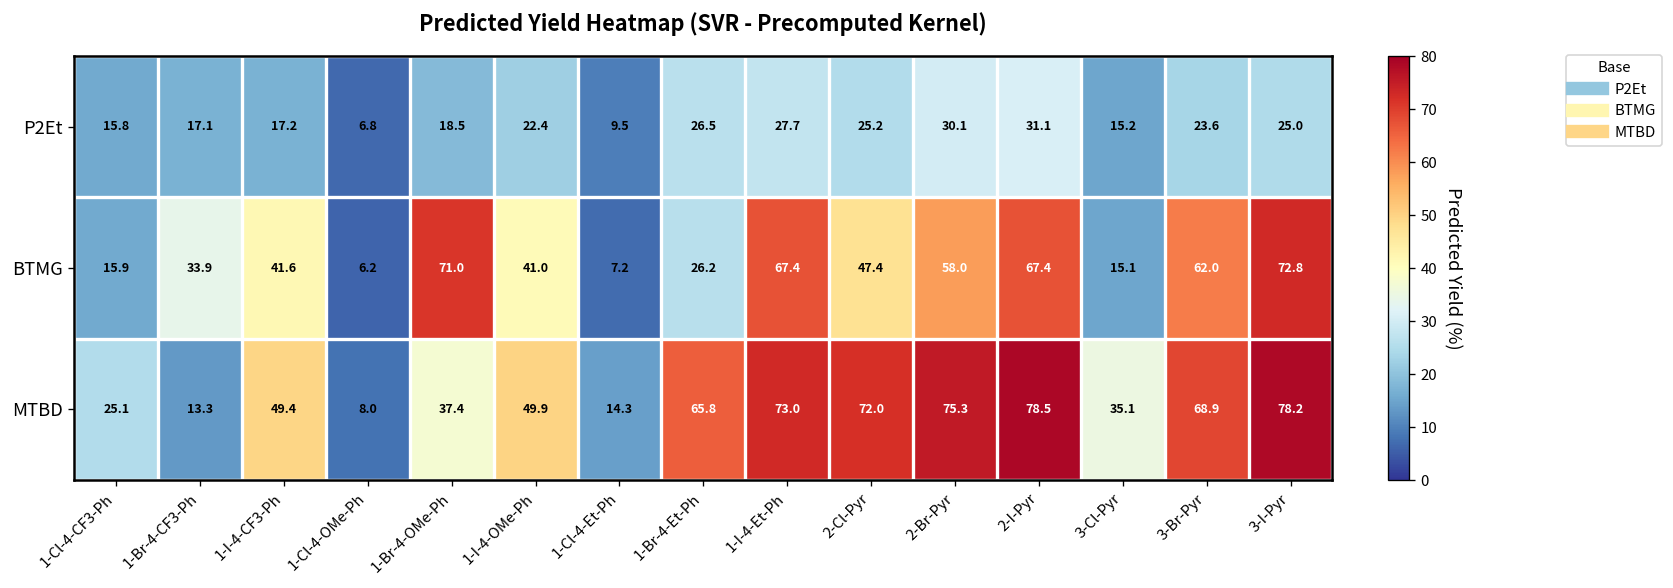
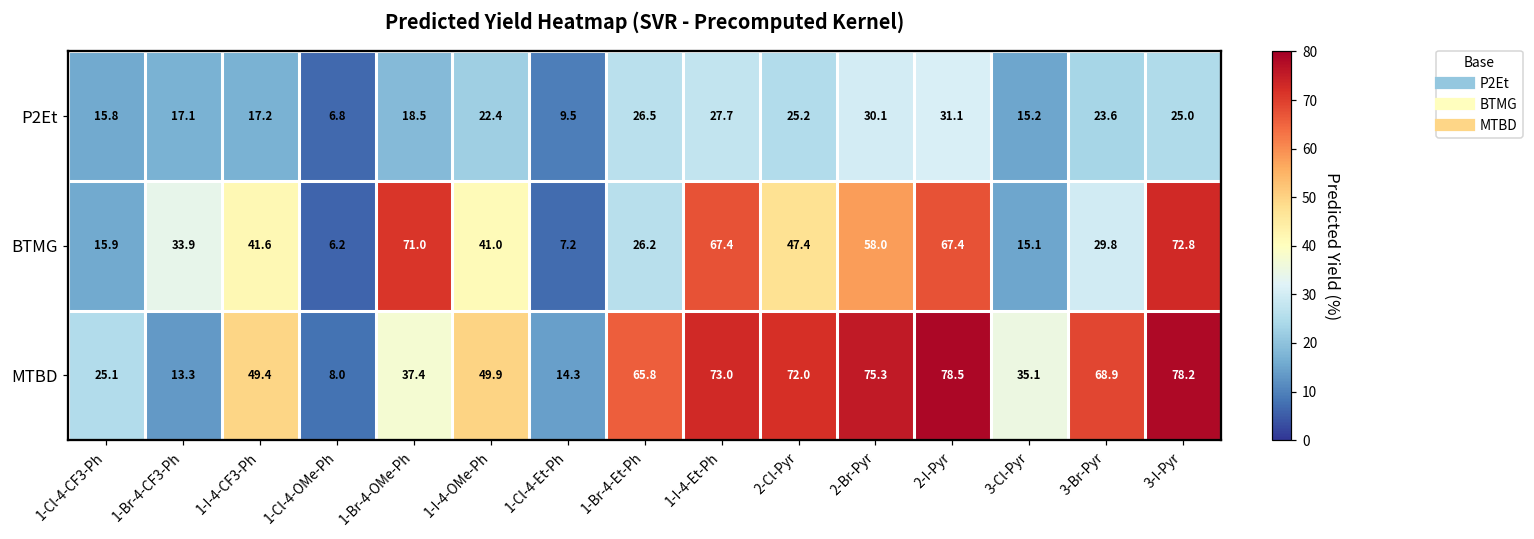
BTMG, 3-Br-Pyr: 62.0 -> 29.8
